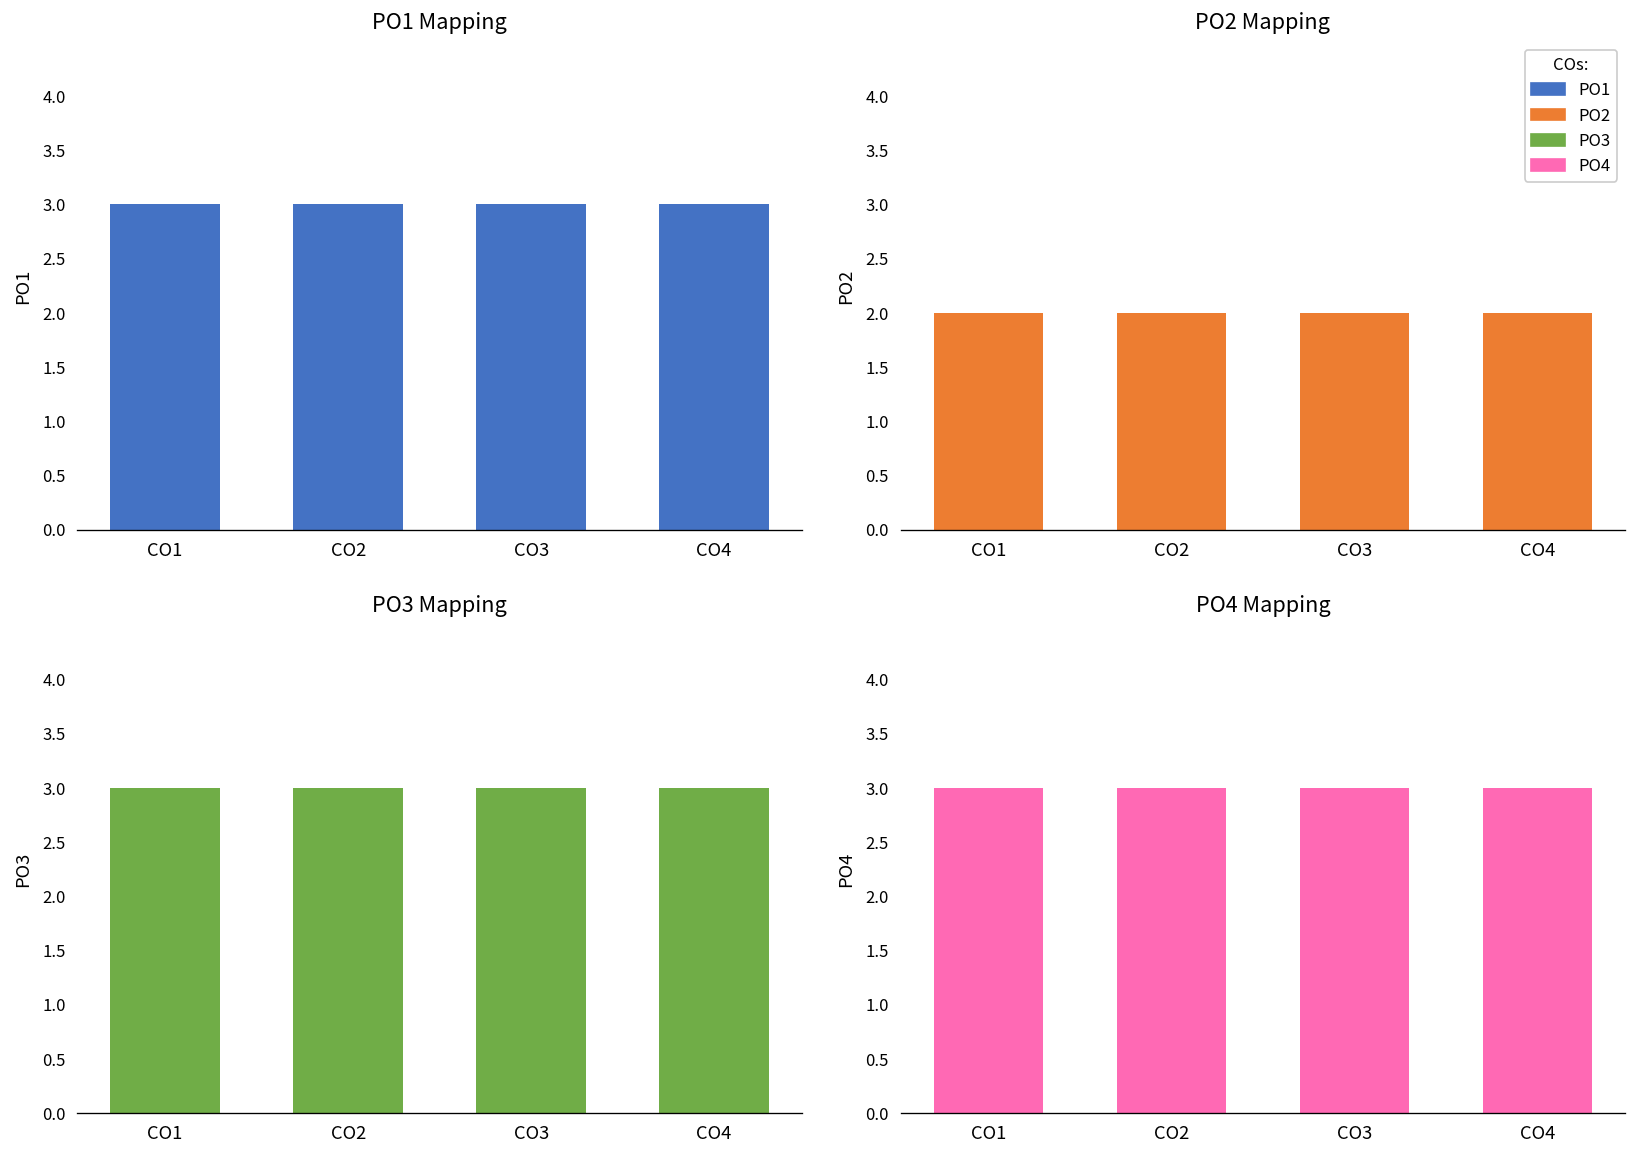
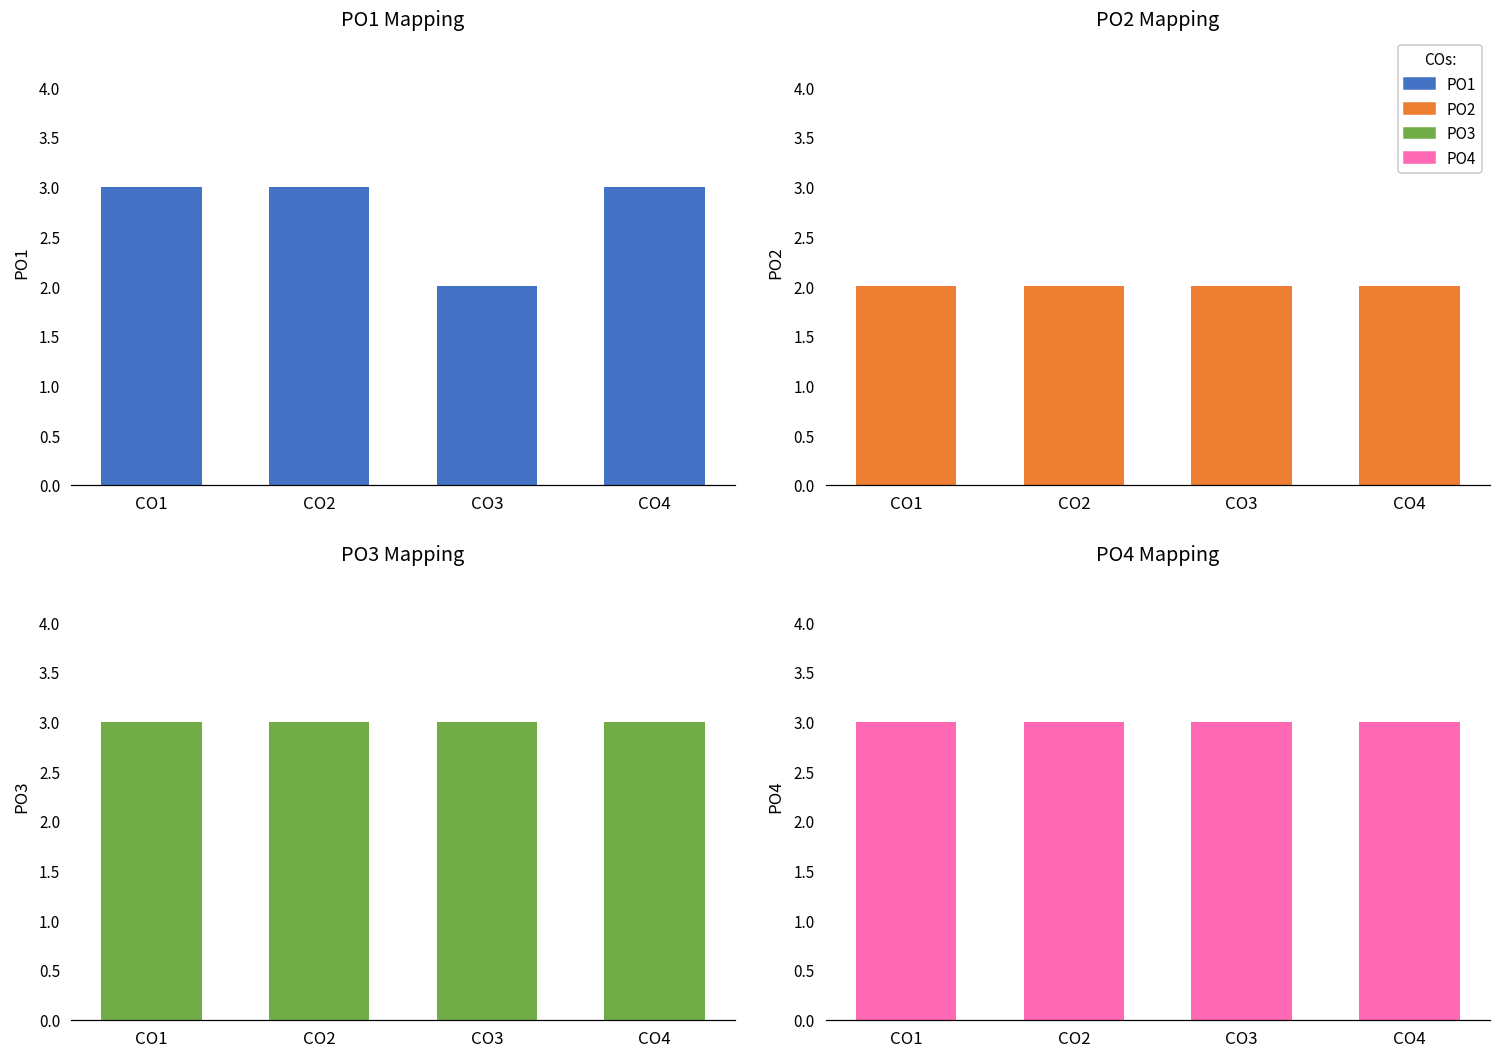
PO1 Mapping, CO3: 3 -> 2
